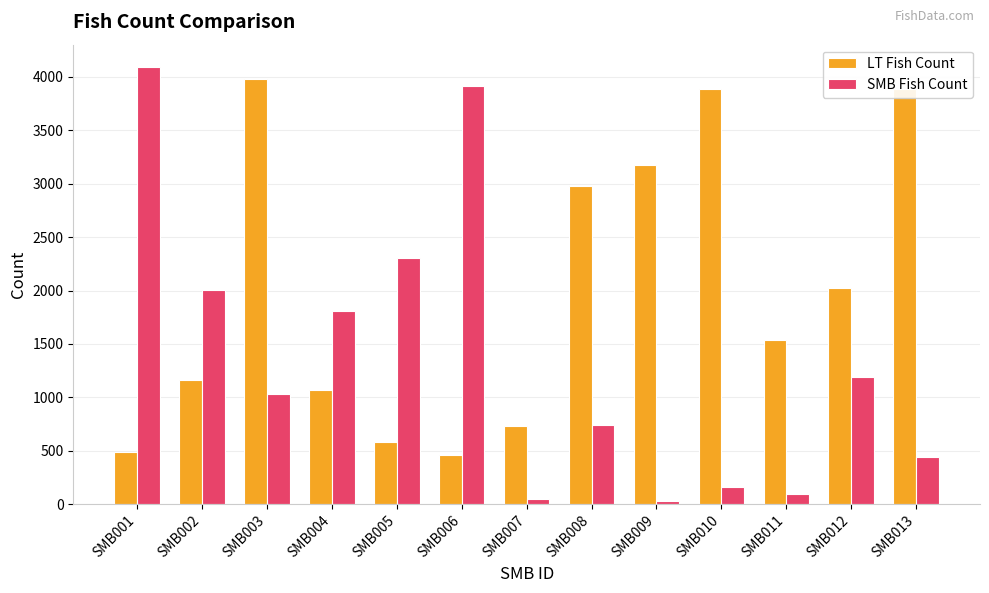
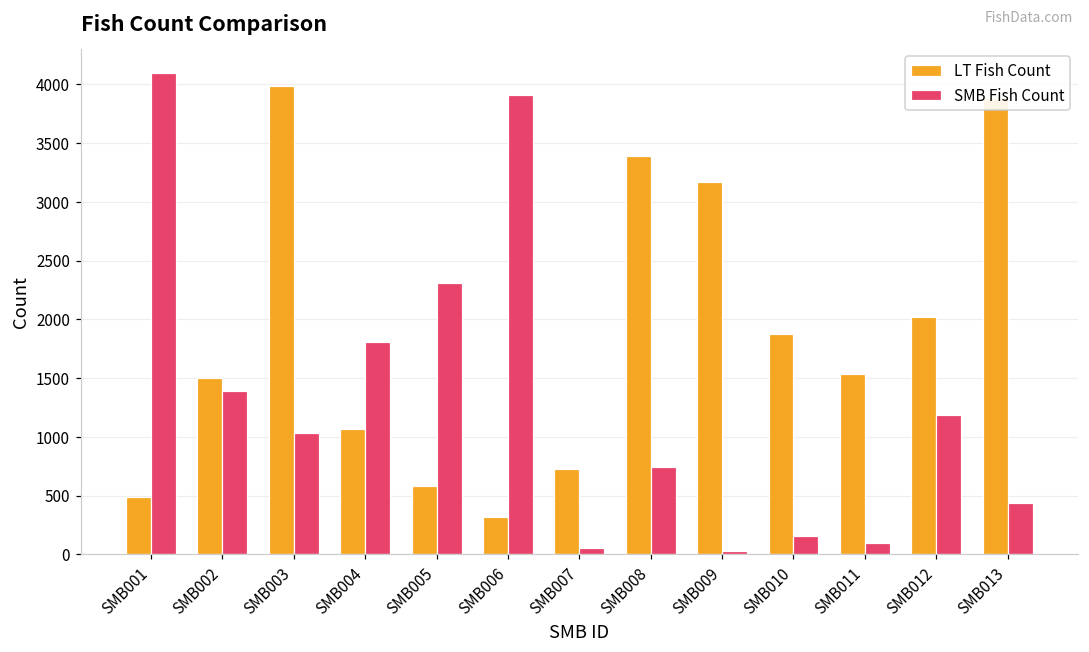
LT Fish Count, SMB002: 1170 -> 1500
SMB Fish Count, SMB002: 2000 -> 1390
LT Fish Count, SMB006: 460 -> 320
LT Fish Count, SMB008: 2980 -> 3390
LT Fish Count, SMB010: 3890 -> 1880
